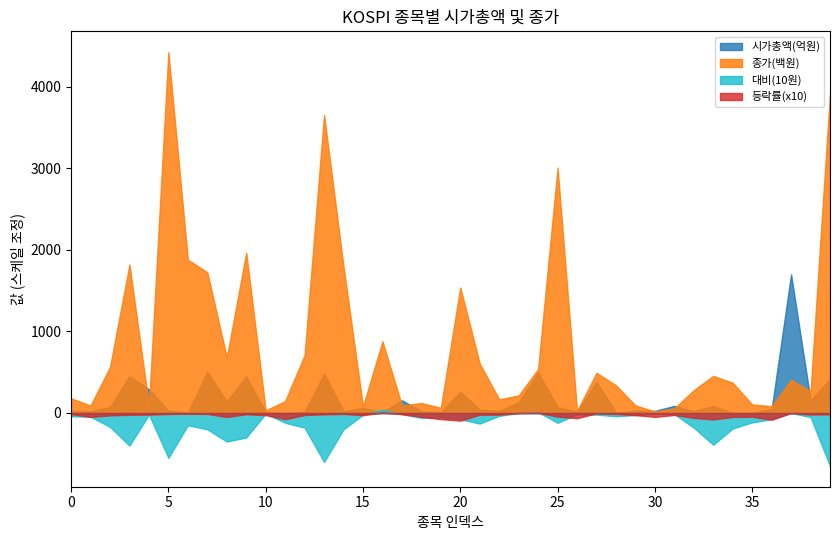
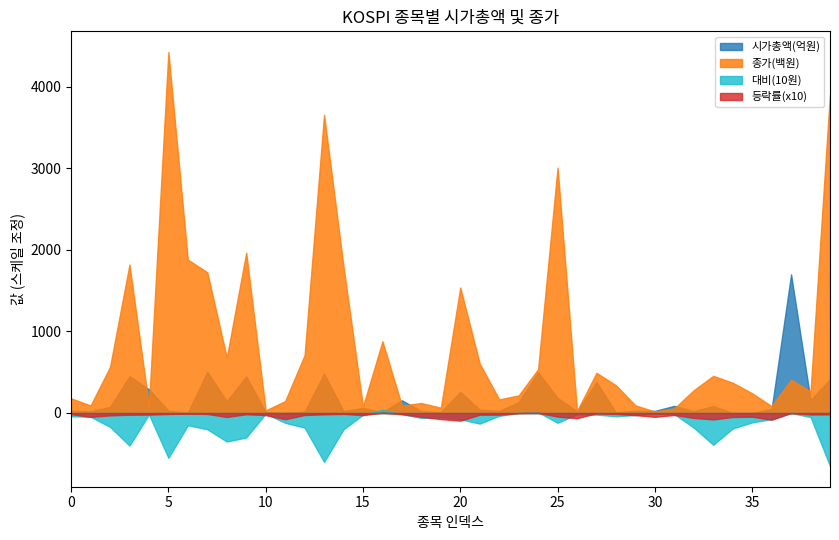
시가총액(억원), 25: 100 -> 200
종가(백원), 35: 100 -> 200
